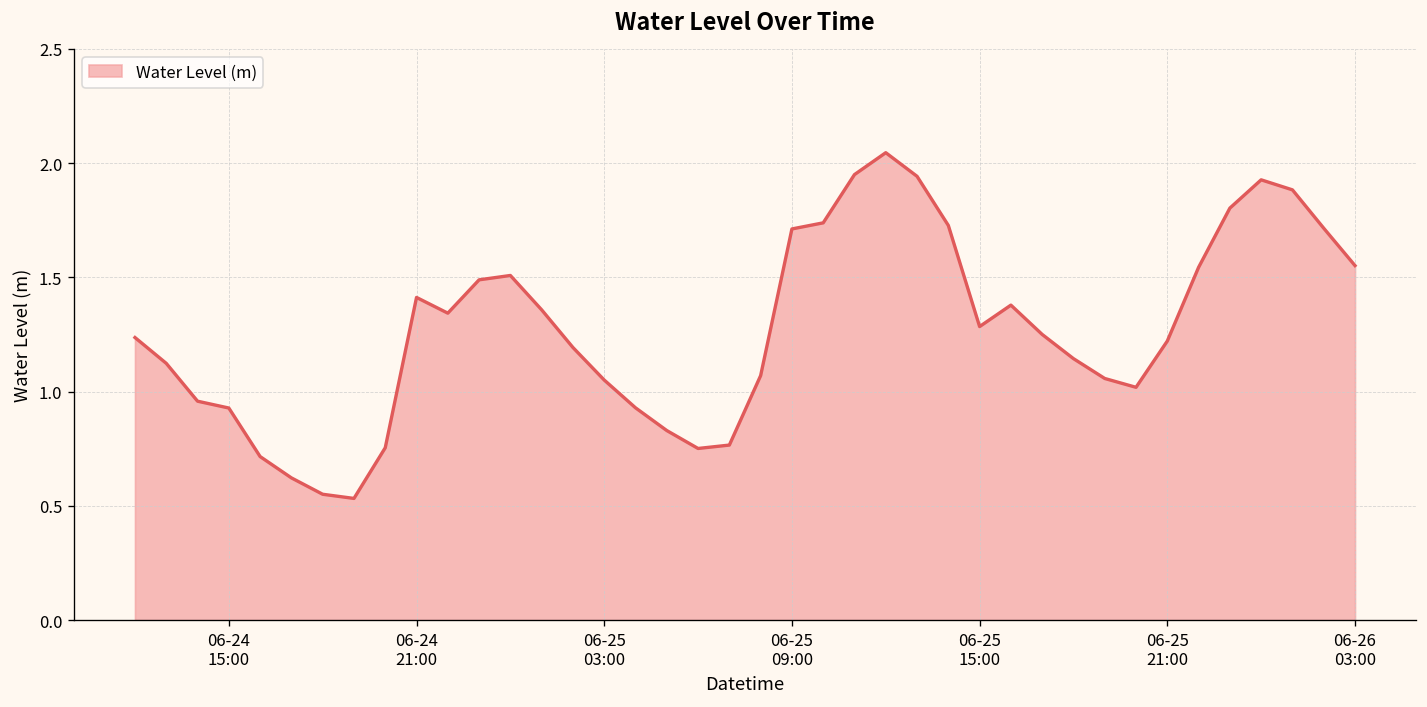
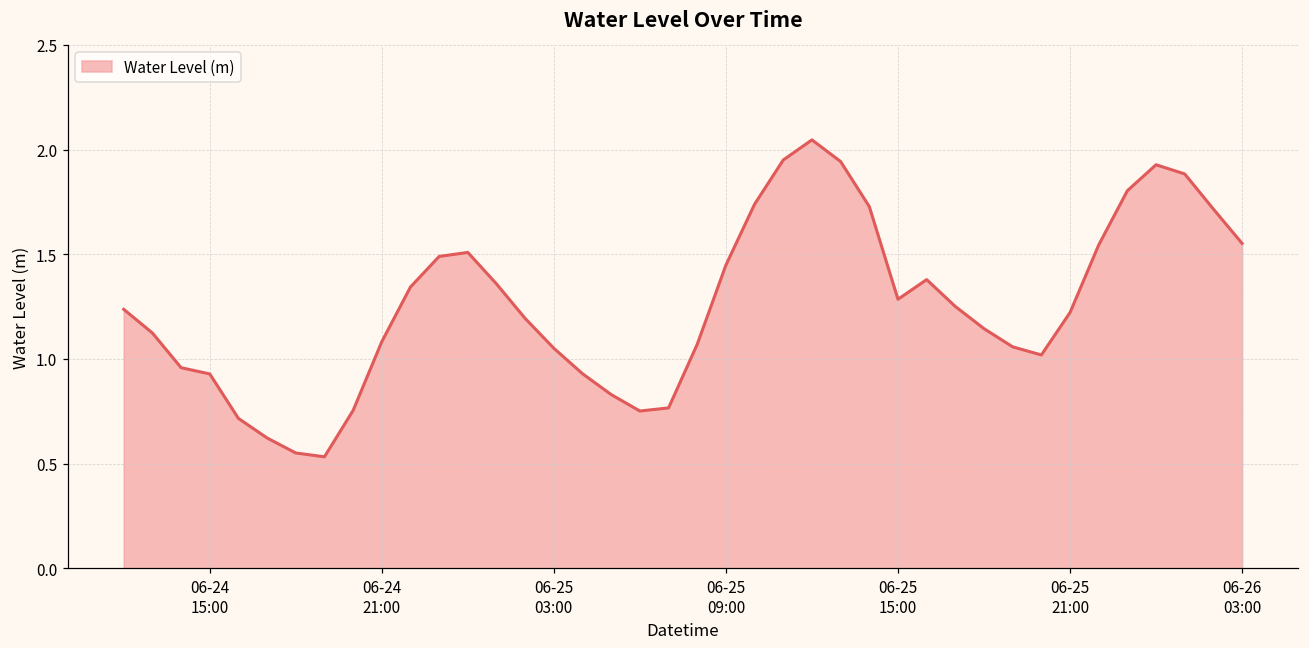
06-24 21:00: 1.41 -> 1.08
06-25 09:00: 1.71 -> 1.45
